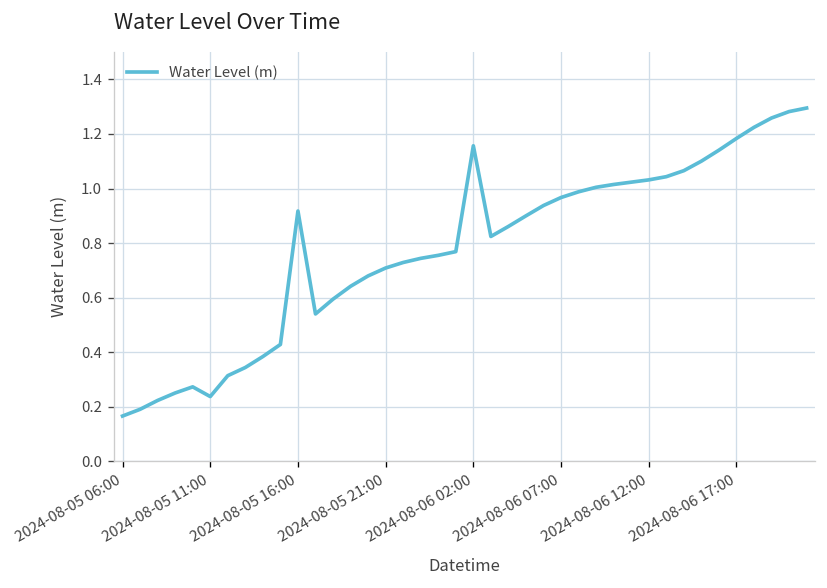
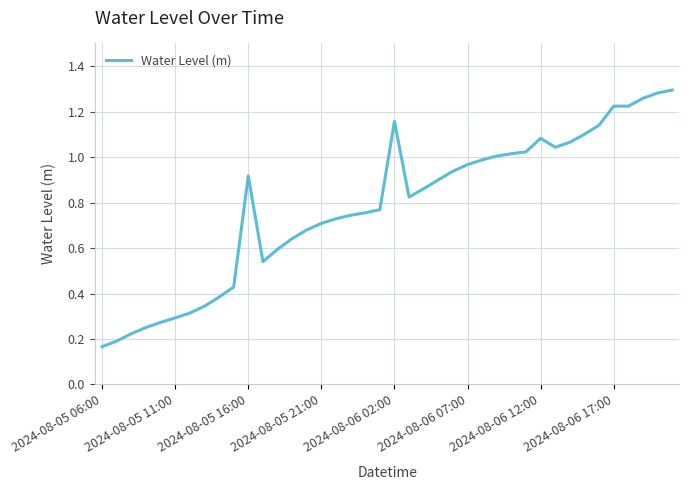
2024-08-05 11:00: 0.24 -> 0.29
2024-08-06 12:00: 1.03 -> 1.08
2024-08-06 17:00: 1.18 -> 1.22
